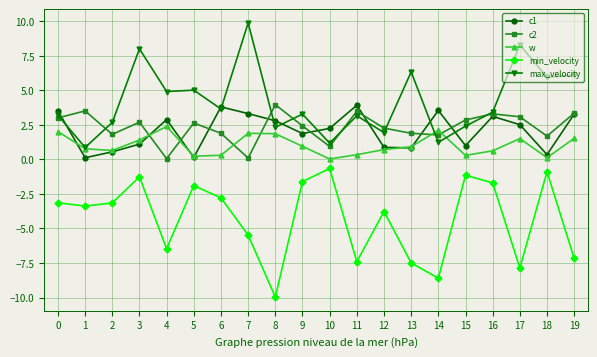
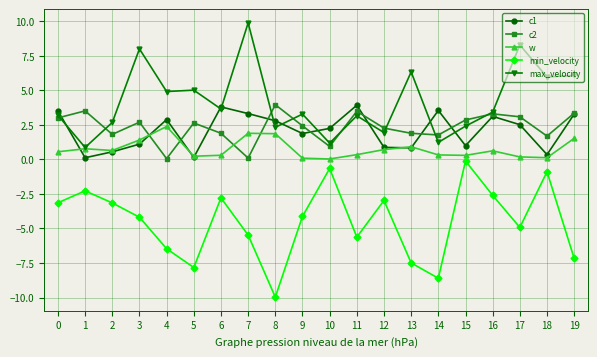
w, 0: 2.0 -> 0.6
min_velocity, 1: -3.4 -> -2.3
min_velocity, 3: -1.3 -> -4.2
min_velocity, 5: -1.9 -> -7.8
w, 9: 1.0 -> 0.1
min_velocity, 9: -1.6 -> -4.1
min_velocity, 11: -7.4 -> -5.6
min_velocity, 12: -3.8 -> -3.0
w, 14: 2.1 -> 0.3
min_velocity, 15: -1.1 -> -0.1
min_velocity, 16: -1.7 -> -2.6
w, 17: 1.5 -> 0.2
min_velocity, 17: -7.9 -> -4.9
